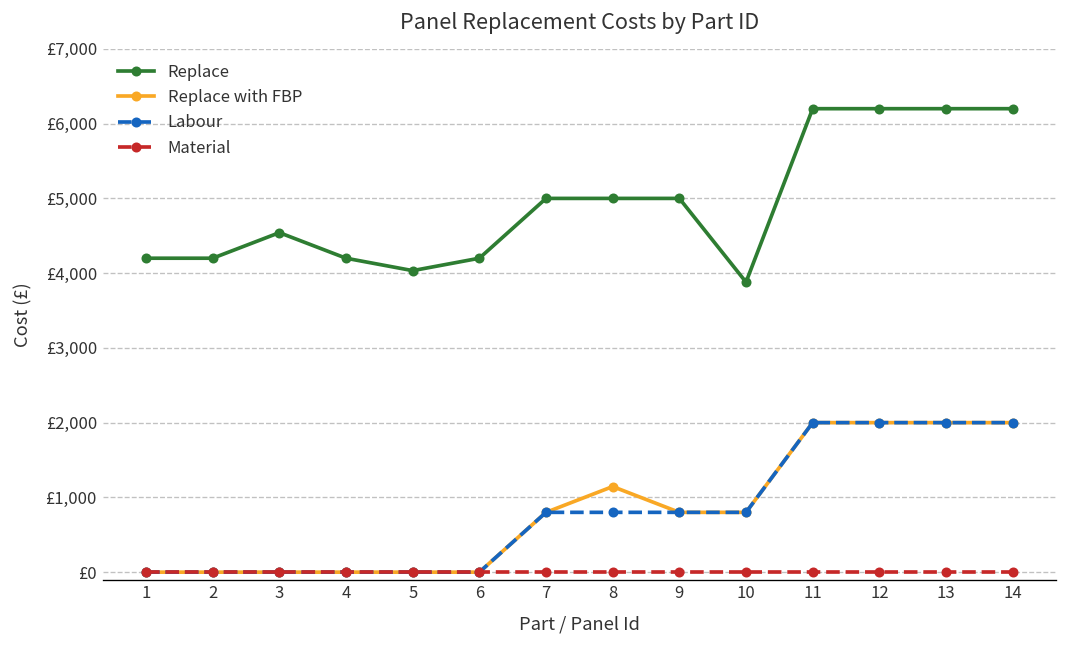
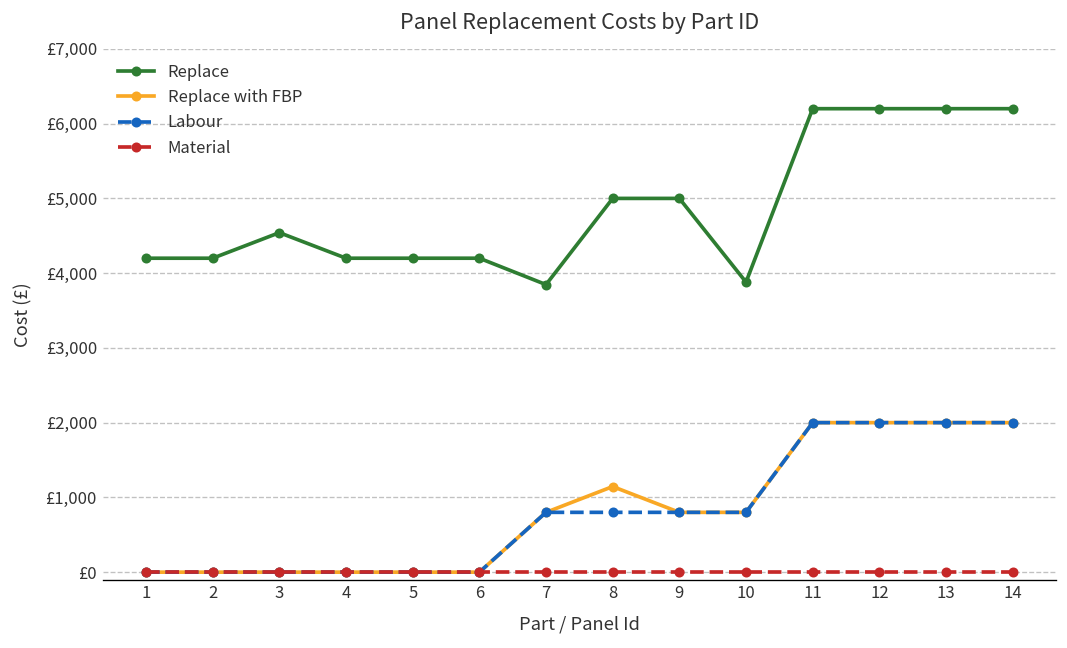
Replace, 5: £4,000 -> £4,200
Replace, 7: £5,000 -> £3,800
